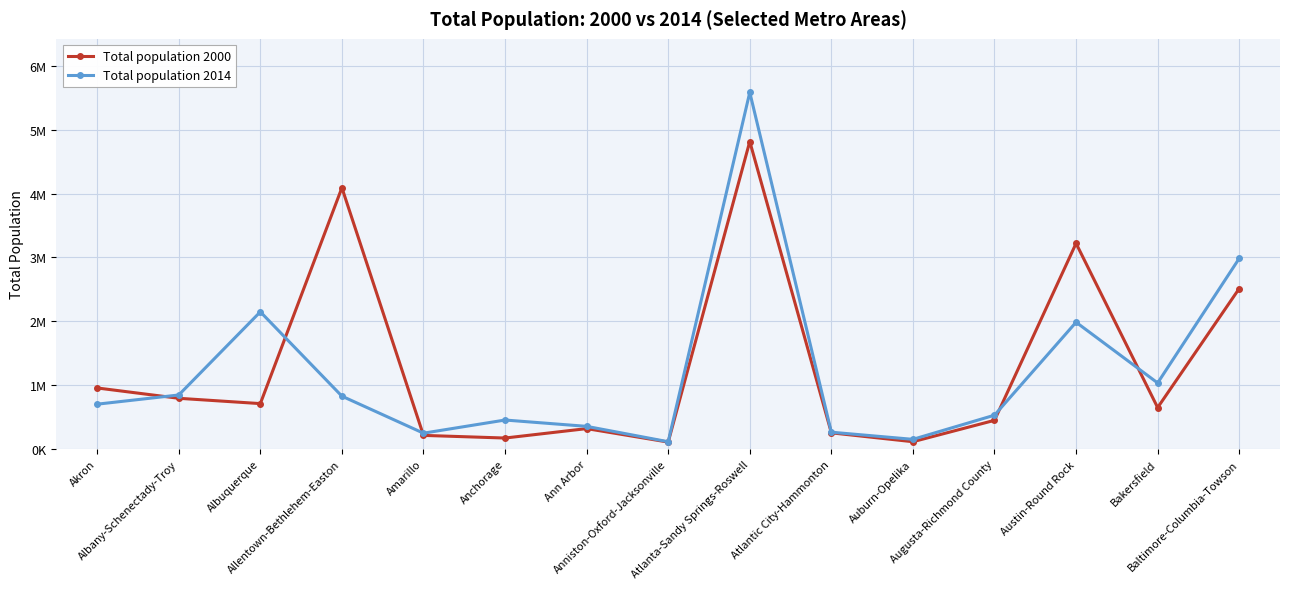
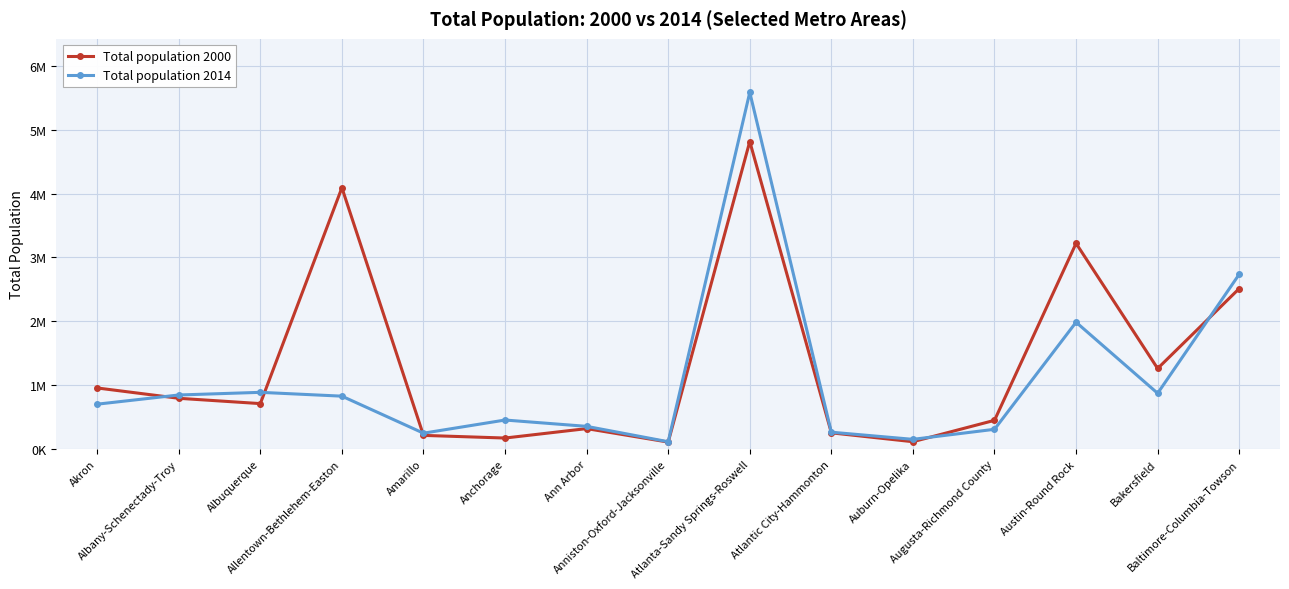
Total population 2014, Albuquerque: 2100000 -> 900000
Total population 2014, Augusta-Richmond County: 500000 -> 300000
Total population 2000, Bakersfield: 700000 -> 1300000
Total population 2014, Bakersfield: 1000000 -> 900000
Total population 2014, Baltimore-Columbia-Towson: 3000000 -> 2700000
